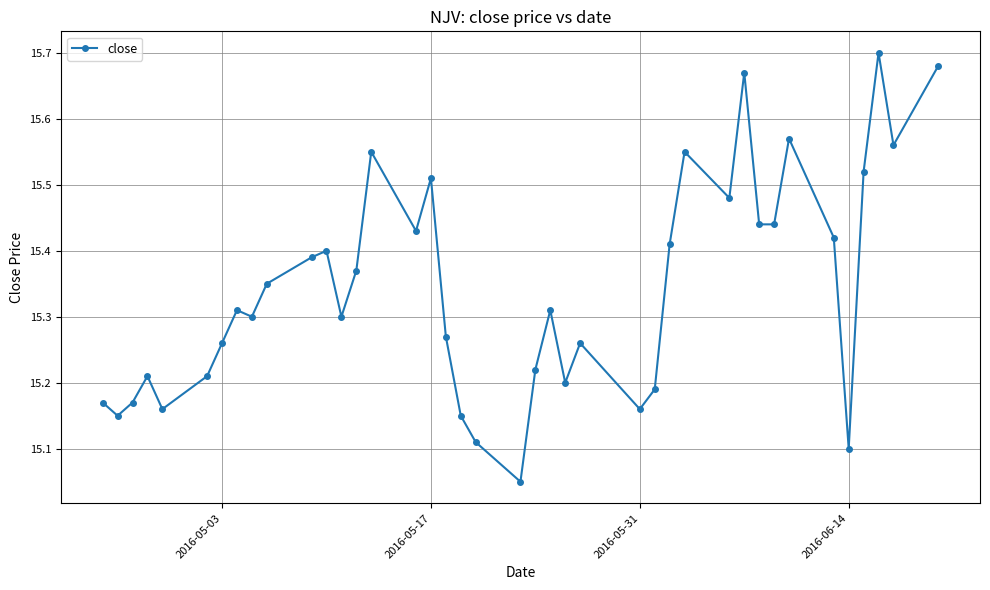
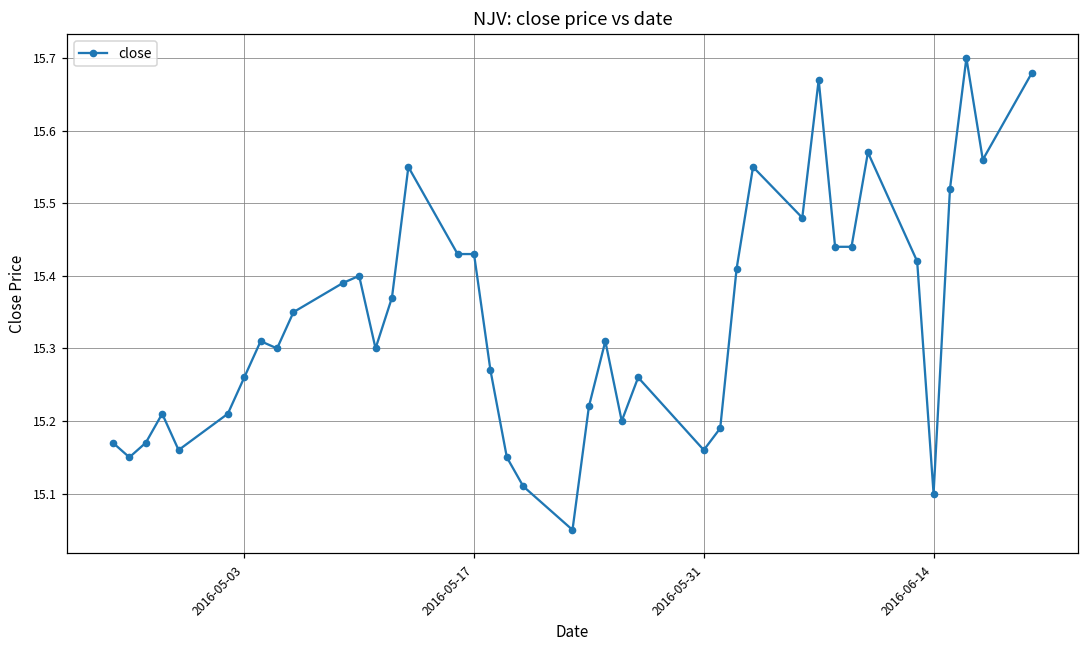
2016-05-17: 15.51 -> 15.43
